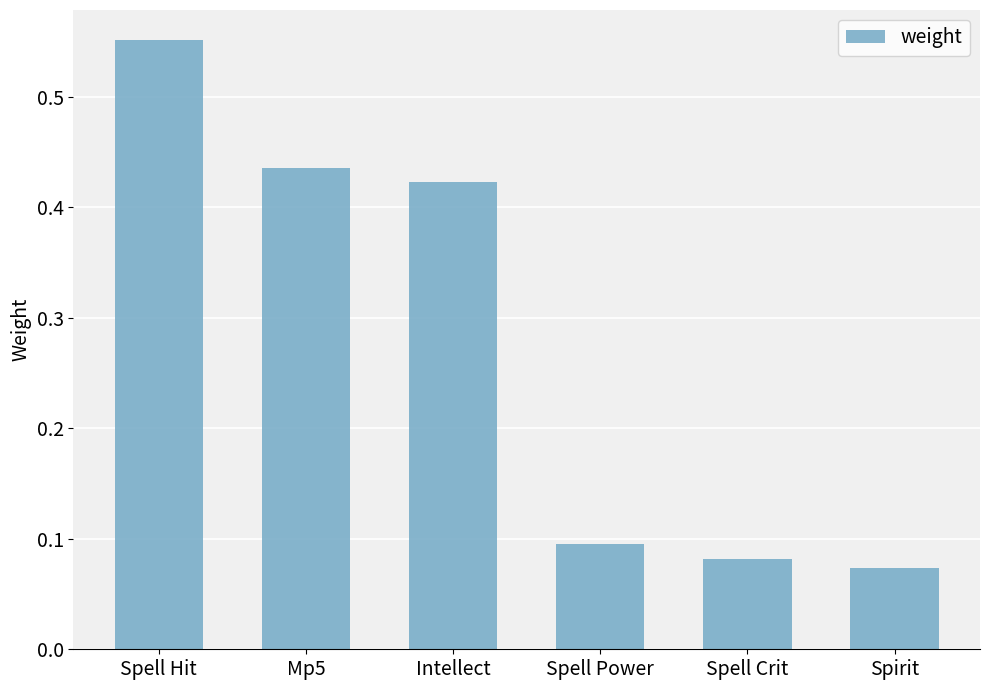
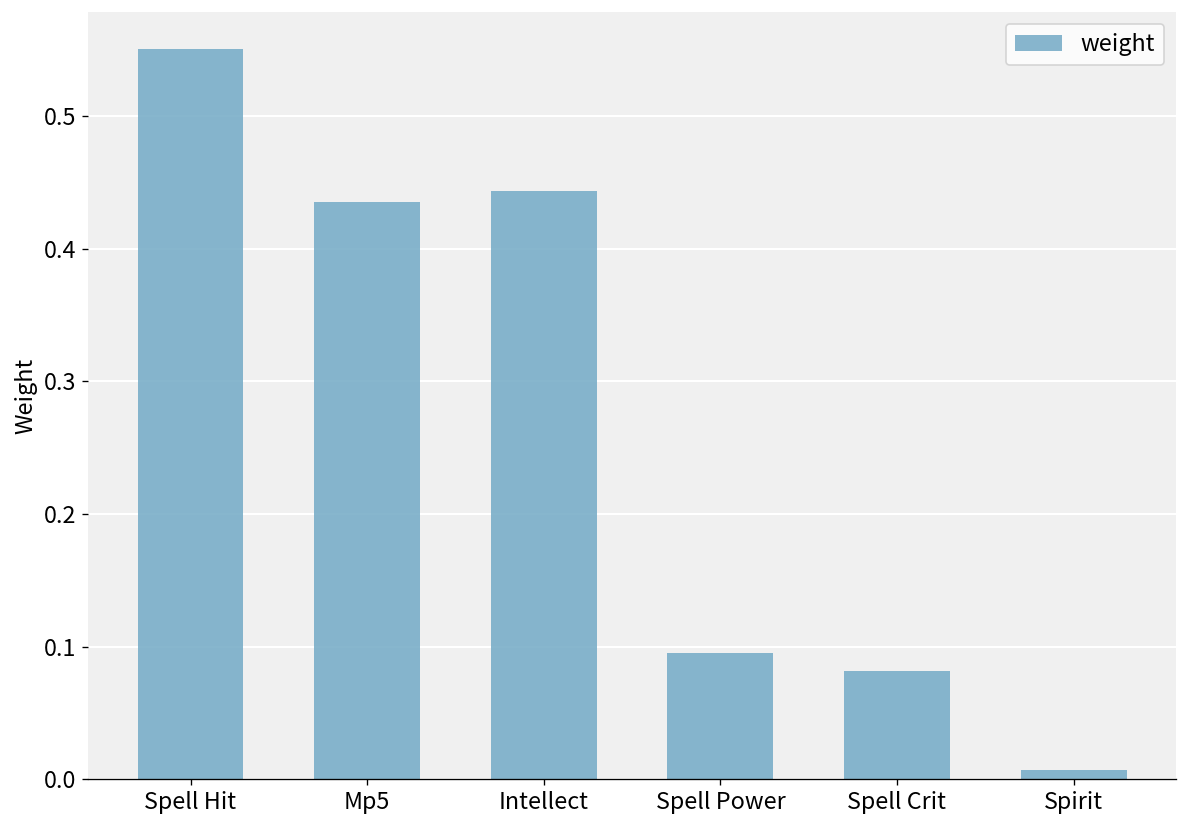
Intellect: 0.423 -> 0.443
Spirit: 0.073 -> 0.007
